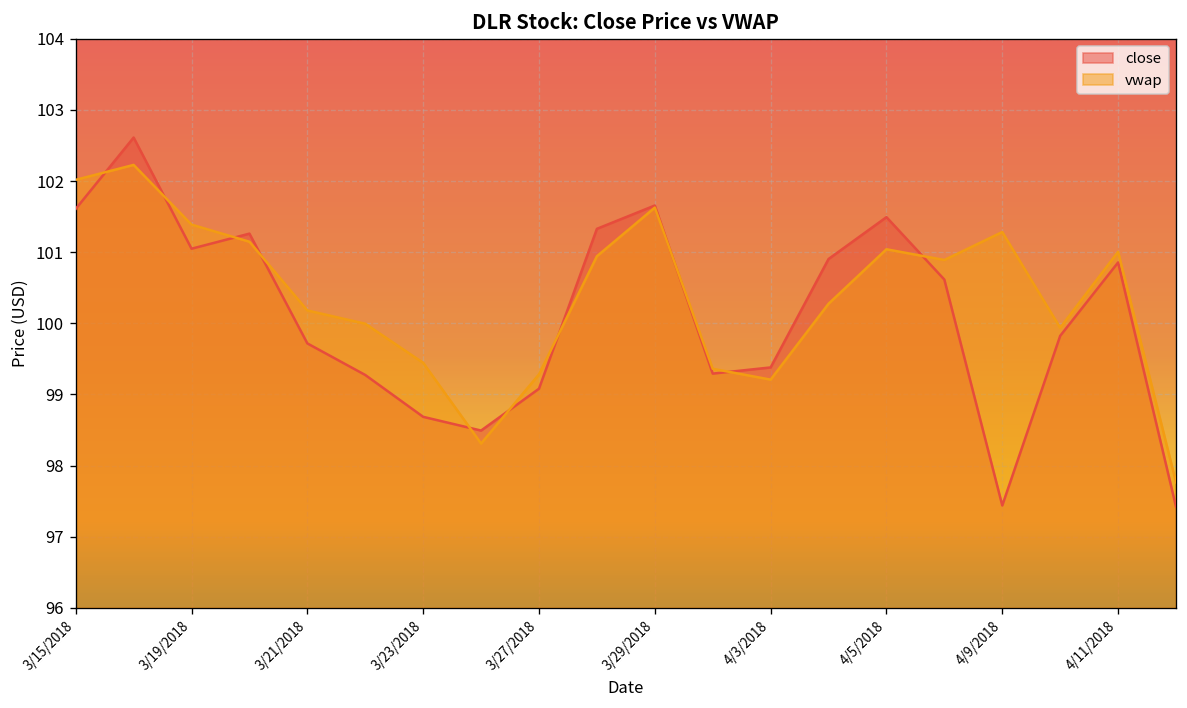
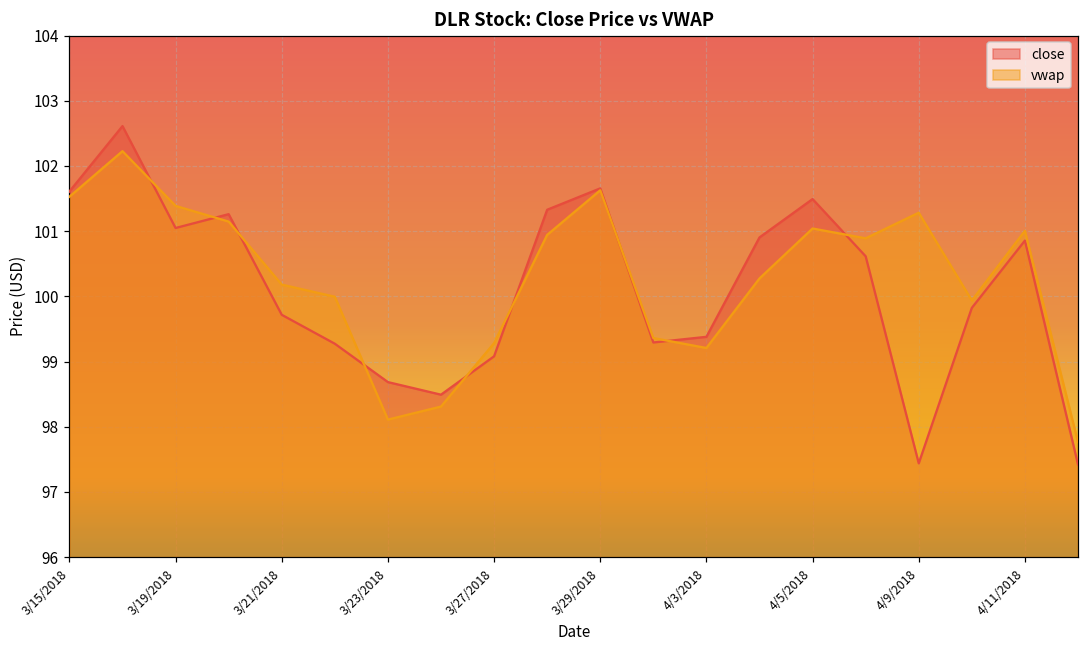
vwap, 3/15/2018: 102.0 -> 101.5
vwap, 3/23/2018: 99.4 -> 98.1
